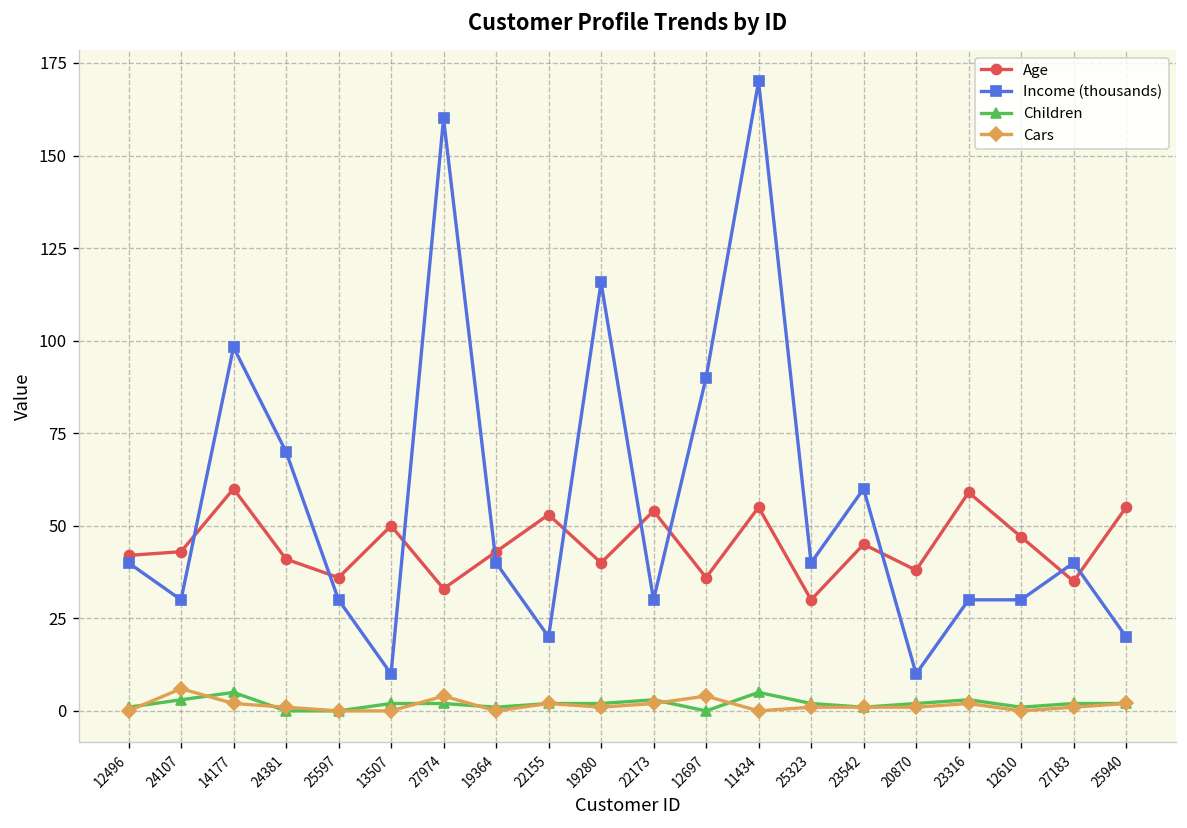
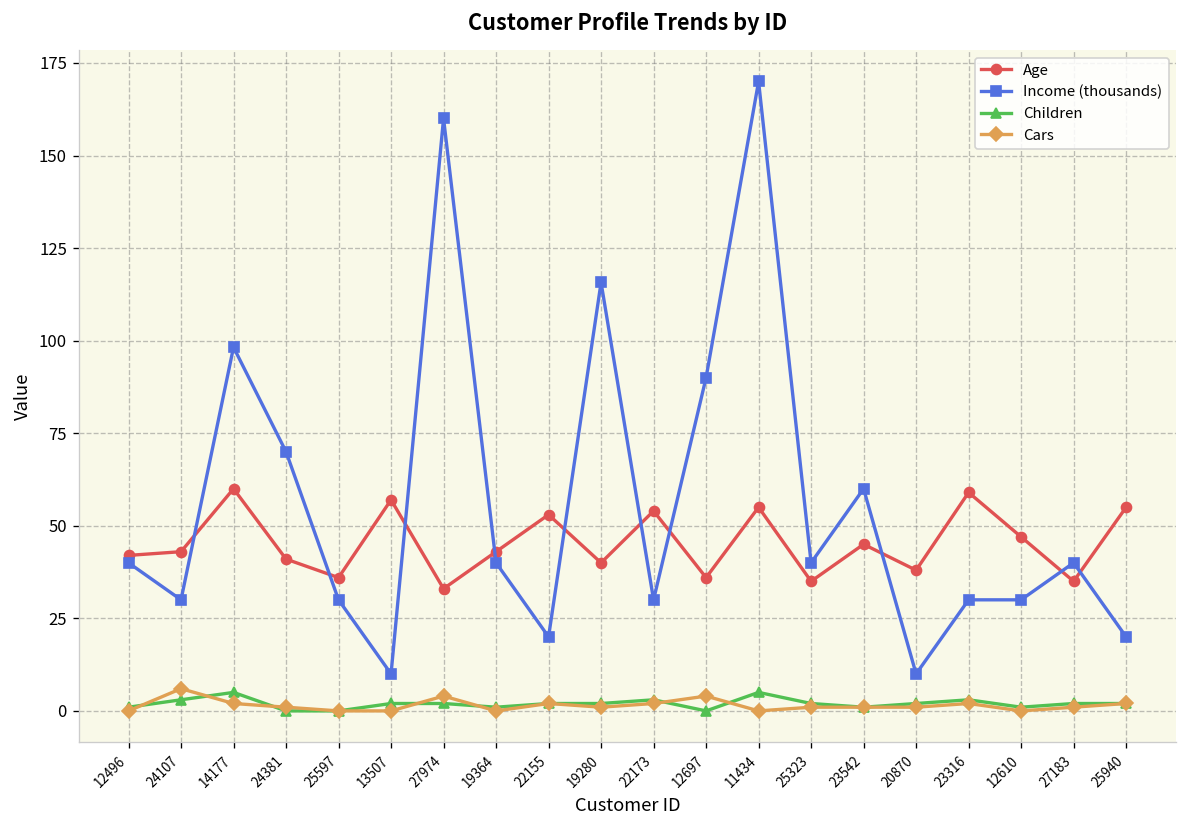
Age, 13507: 50 -> 57
Age, 25323: 30 -> 35
